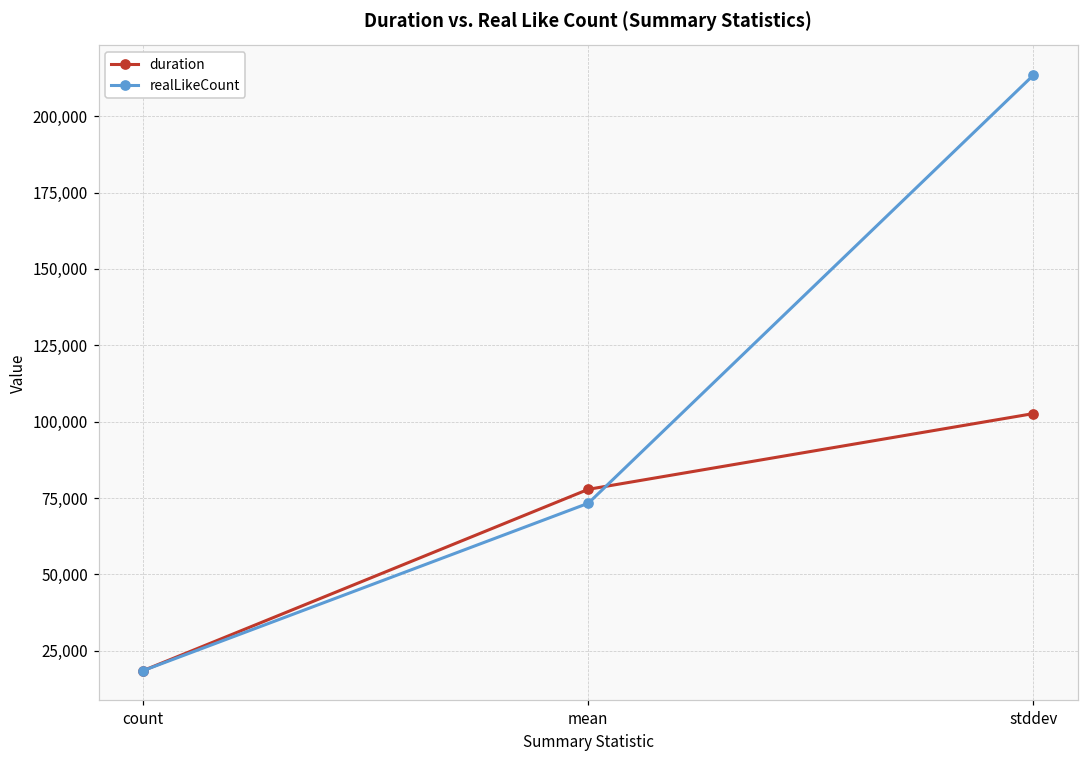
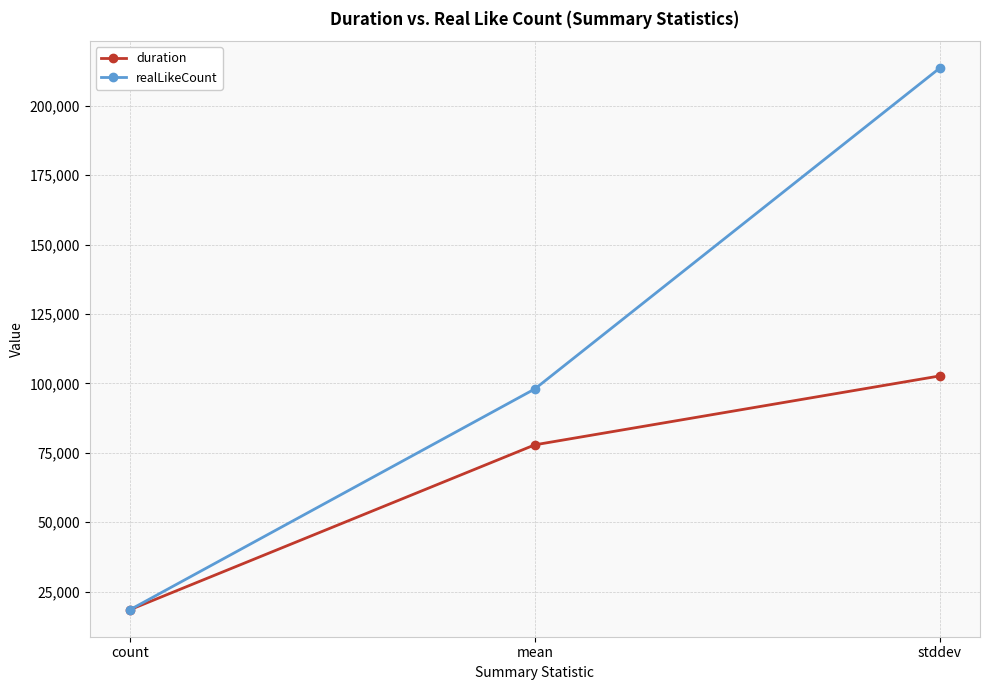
realLikeCount, mean: 73,000 -> 98,000
